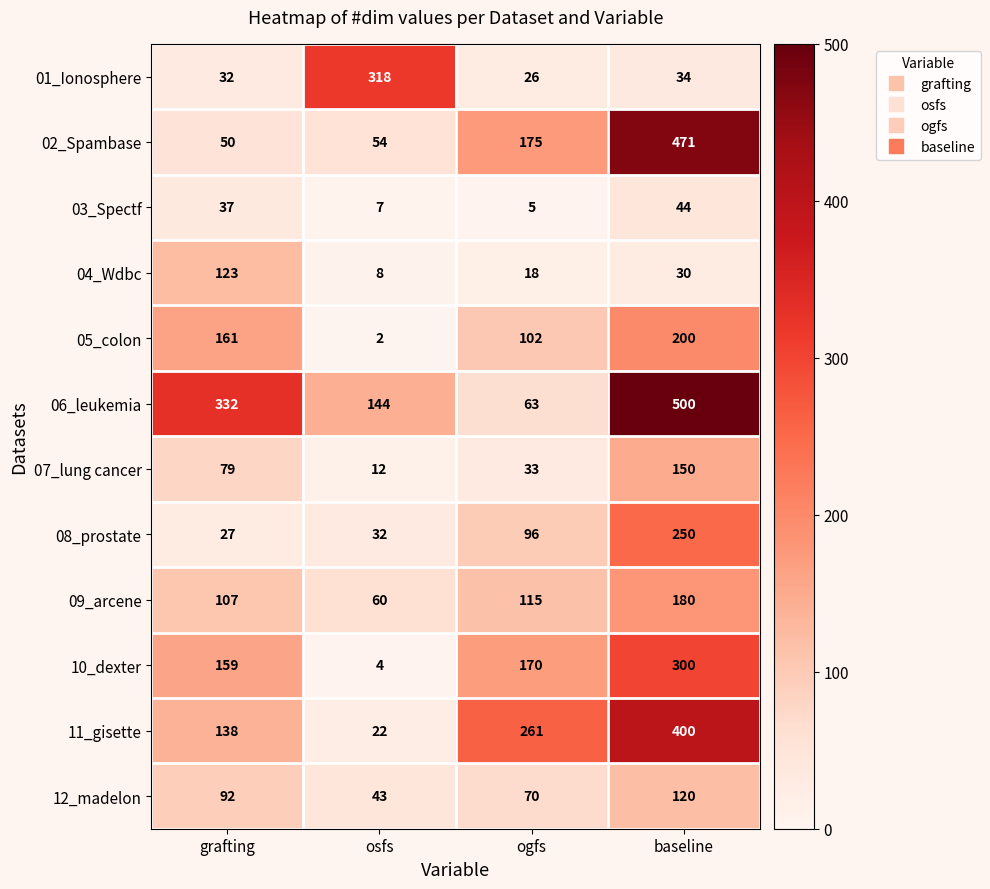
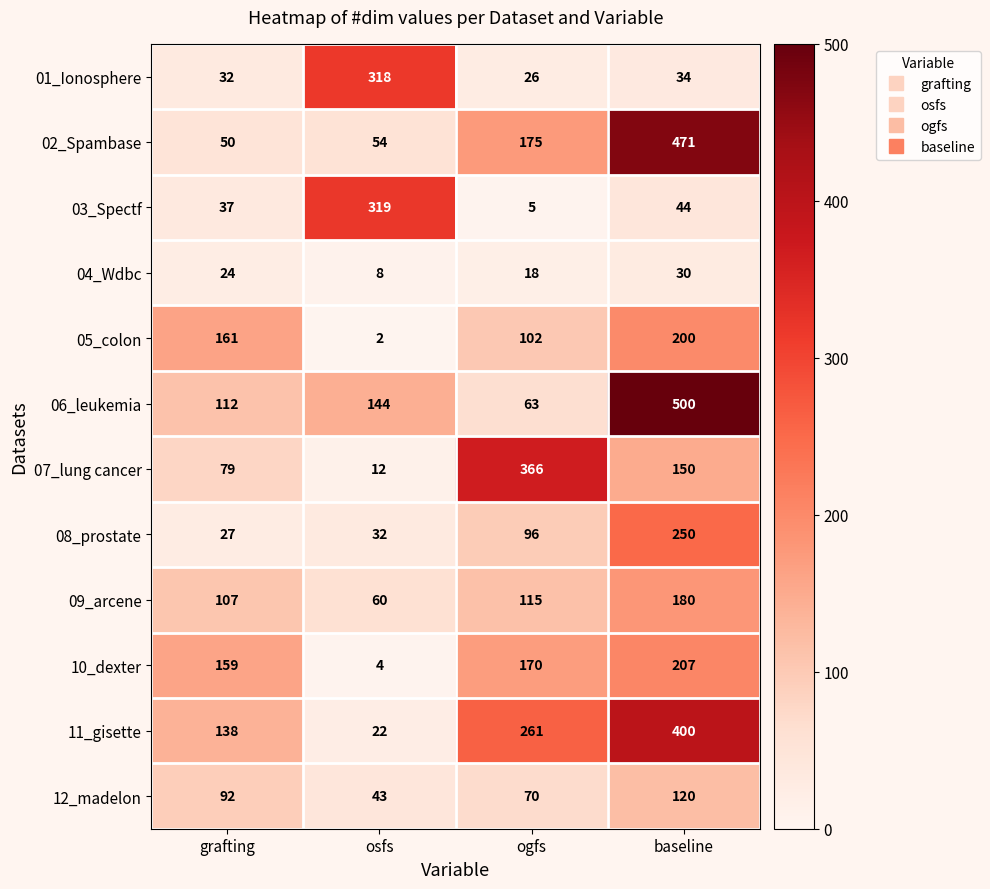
03_Spectf, osfs: 7 -> 319
04_Wdbc, grafting: 123 -> 24
06_leukemia, grafting: 332 -> 112
07_lung cancer, ogfs: 33 -> 366
10_dexter, baseline: 300 -> 207
